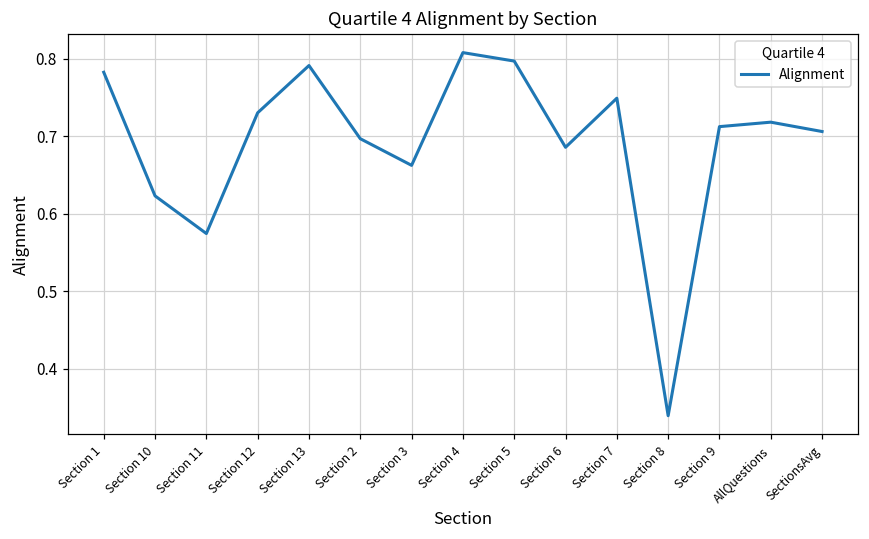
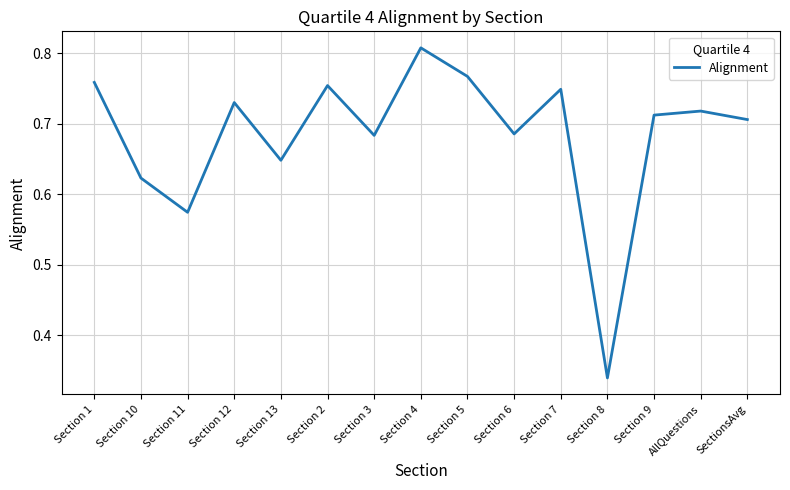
Section 1: 0.78 -> 0.76
Section 13: 0.79 -> 0.65
Section 2: 0.70 -> 0.75
Section 3: 0.66 -> 0.68
Section 5: 0.80 -> 0.77
